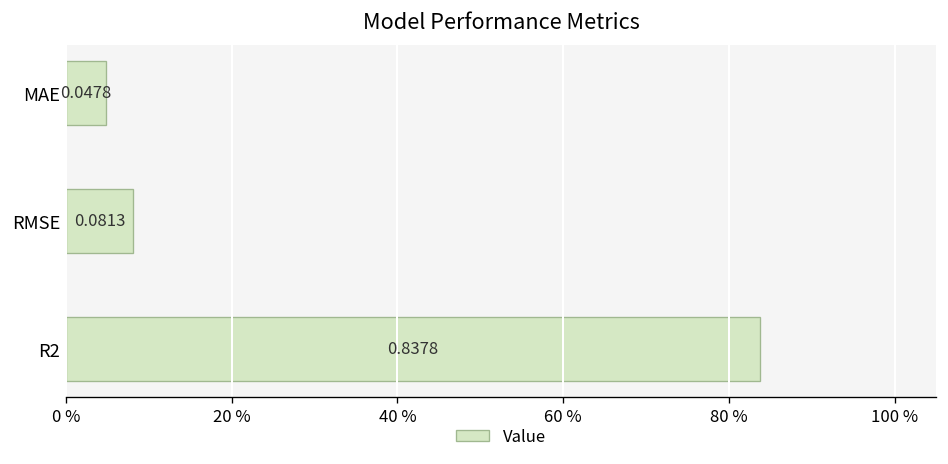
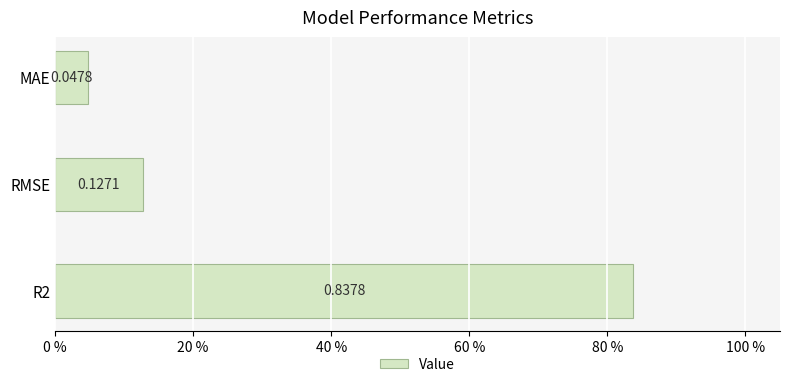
RMSE: 0.0813 -> 0.1271
